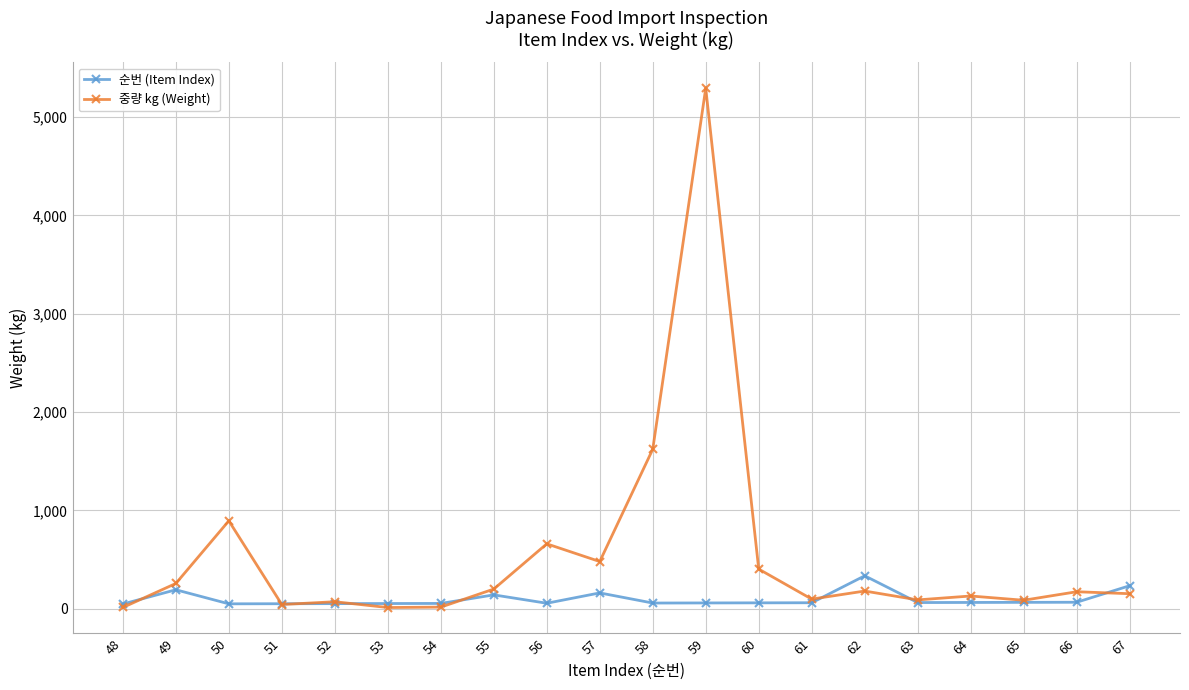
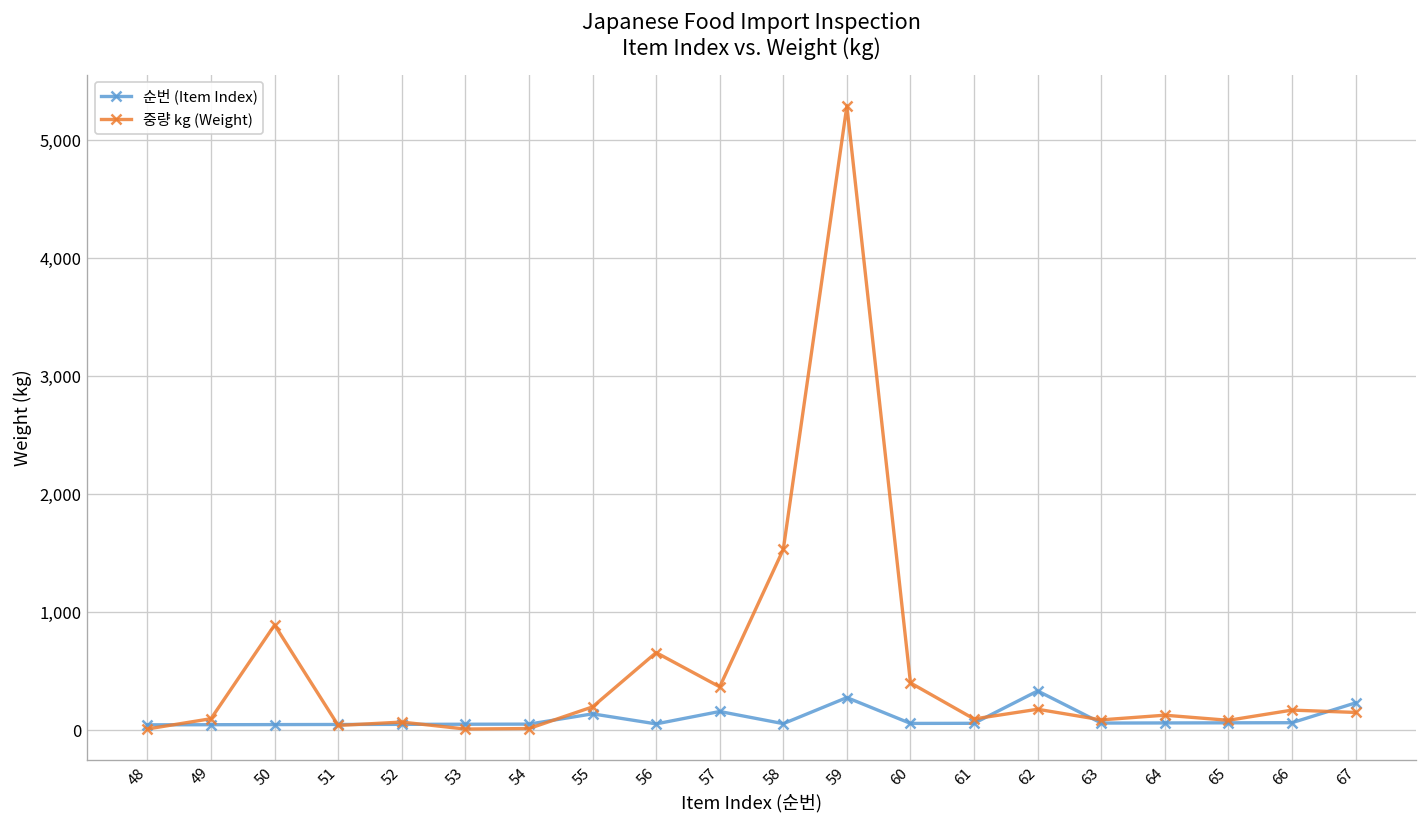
순번 (Item Index), 49: 200 -> 0
중량 kg (Weight), 49: 300 -> 100
중량 kg (Weight), 57: 500 -> 400
중량 kg (Weight), 58: 1,600 -> 1,500
순번 (Item Index), 59: 100 -> 300
